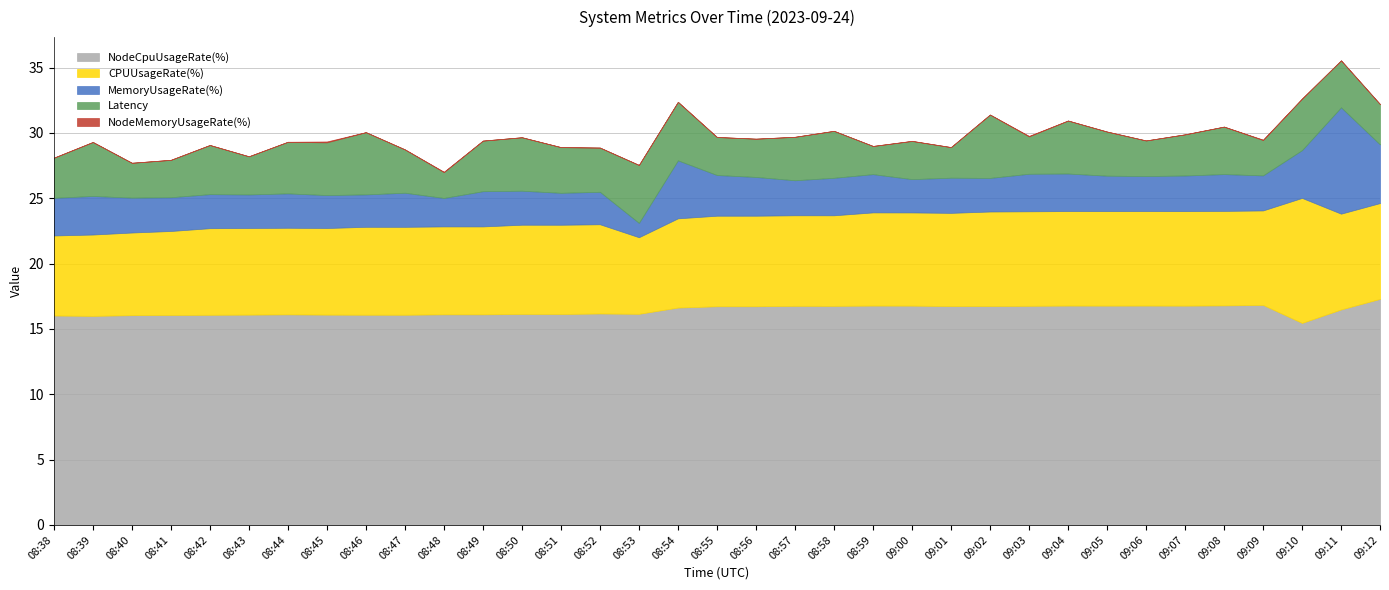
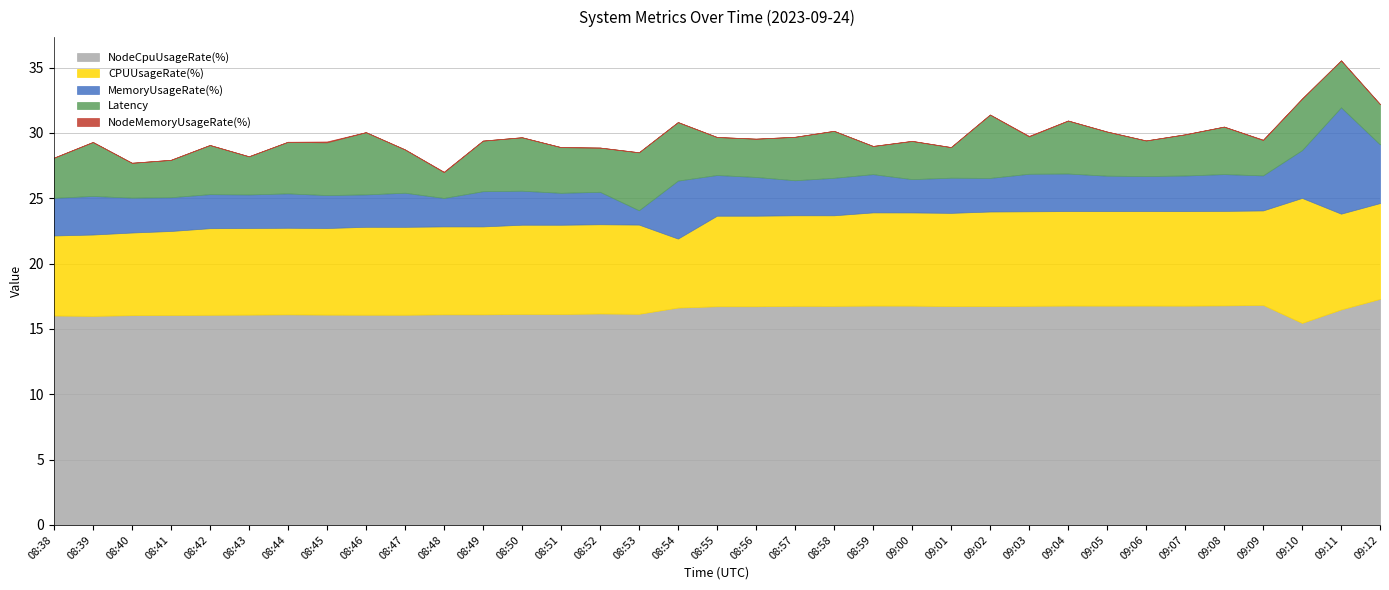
CPUUsageRate(%), 08:53: 5.9 -> 6.8
CPUUsageRate(%), 08:54: 6.8 -> 5.3
